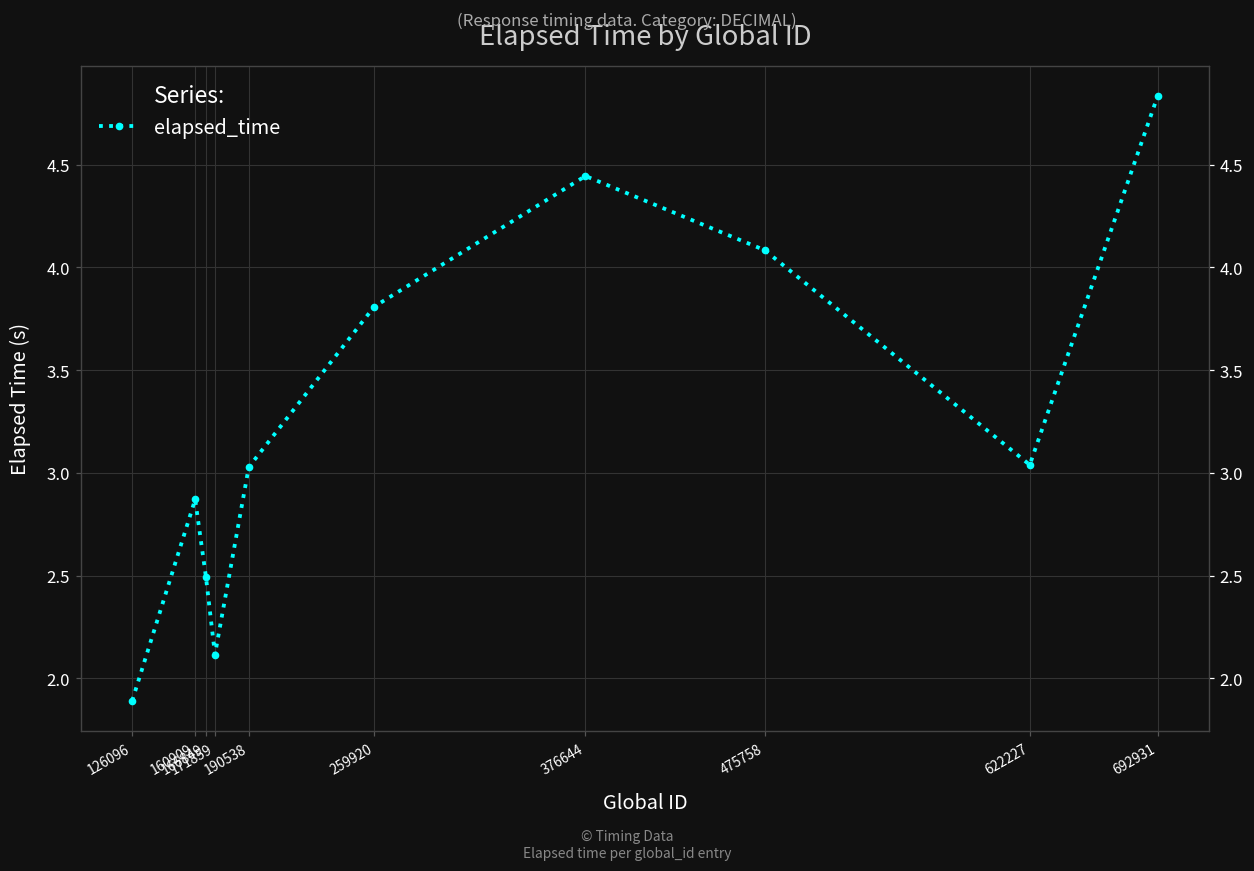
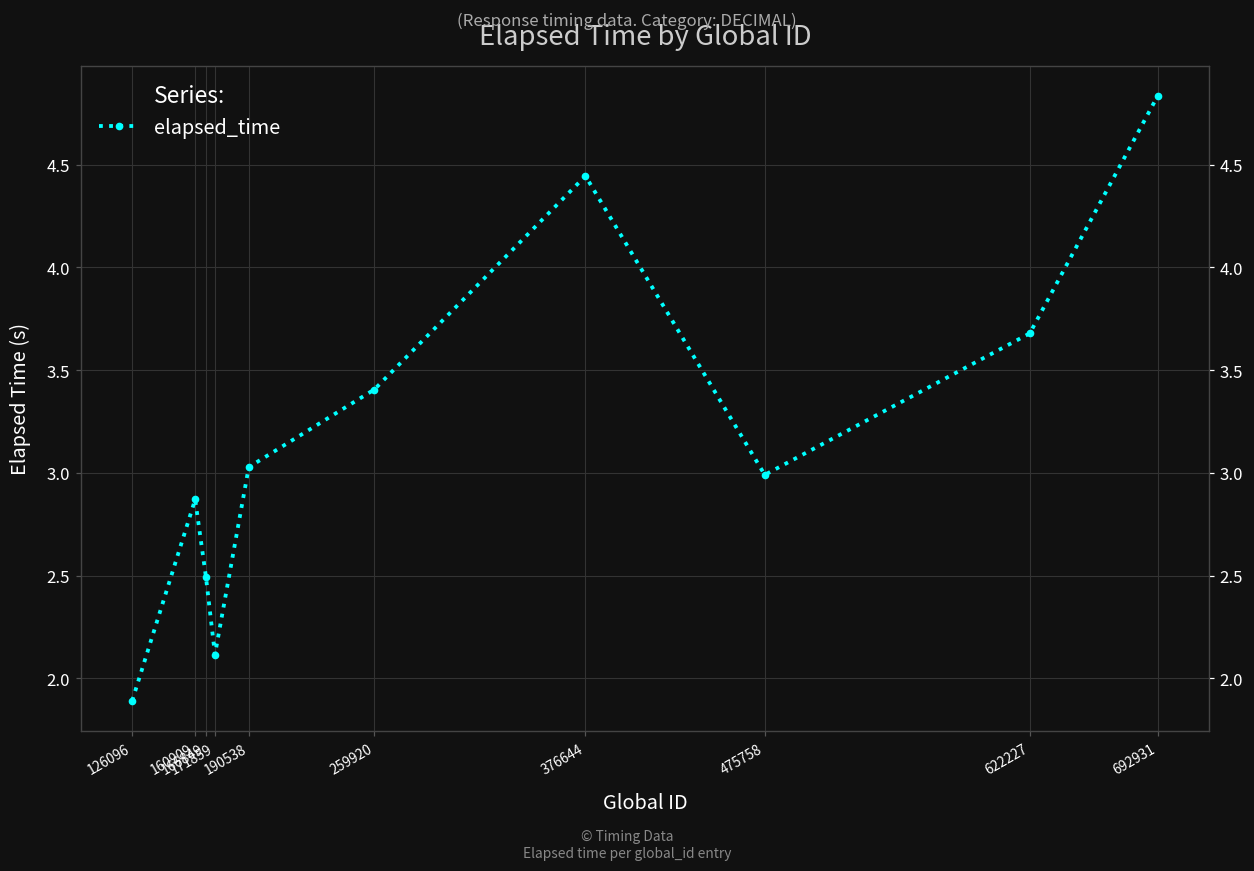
259920: 3.81 -> 3.41
475758: 4.08 -> 2.99
622227: 3.04 -> 3.68
